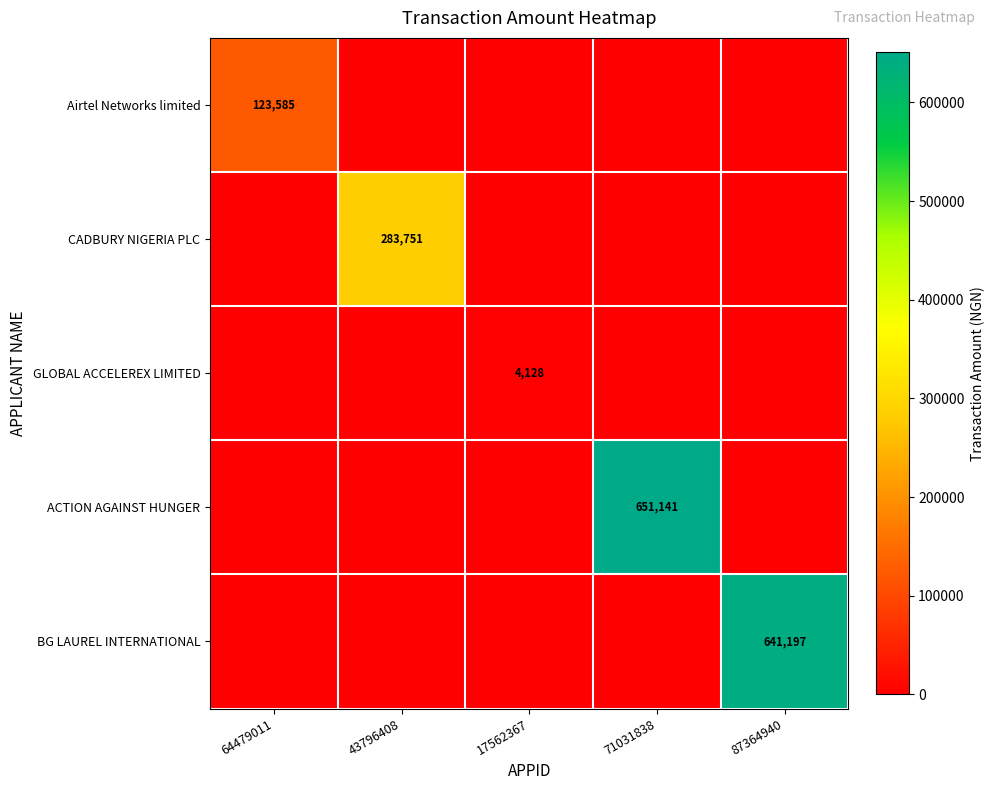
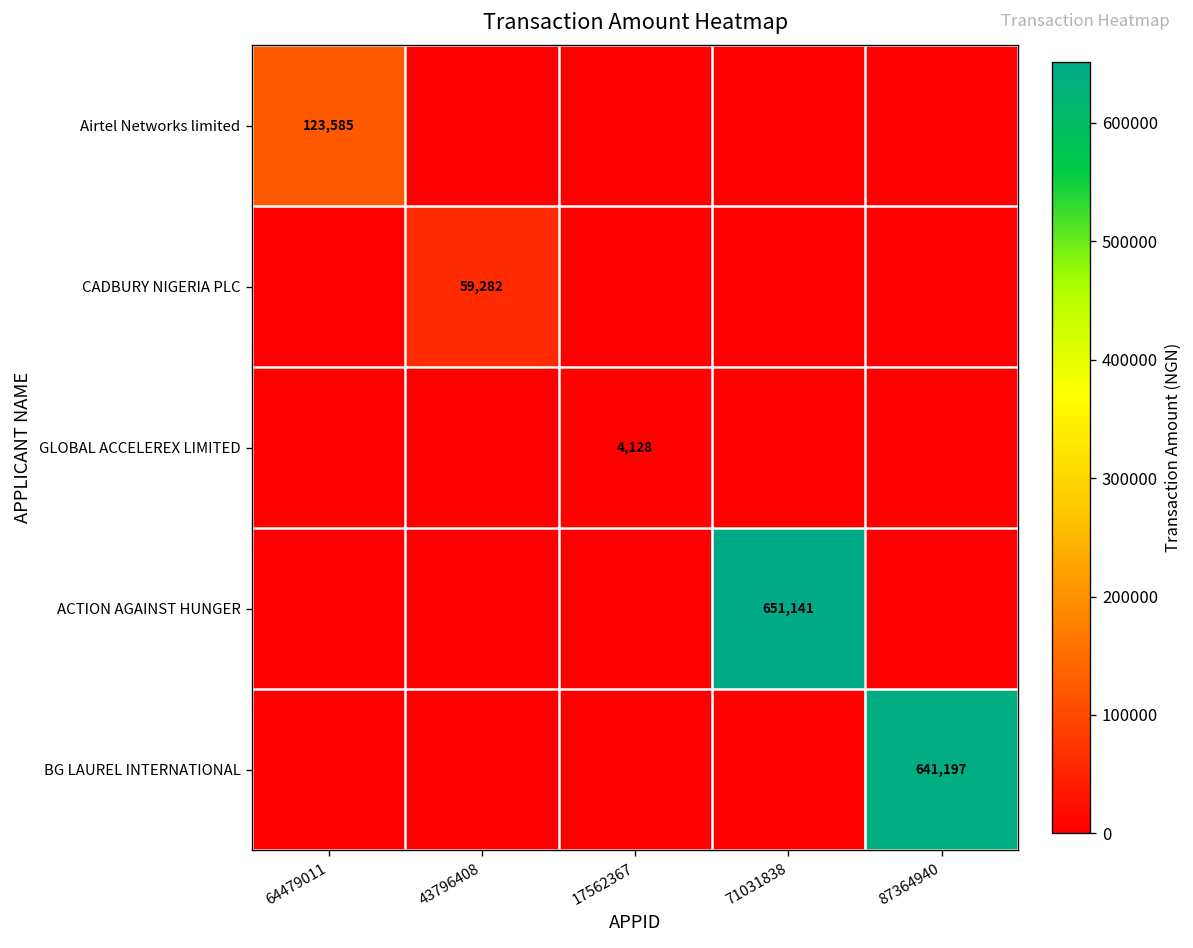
CADBURY NIGERIA PLC, 43796408: 283,751 -> 59,282
